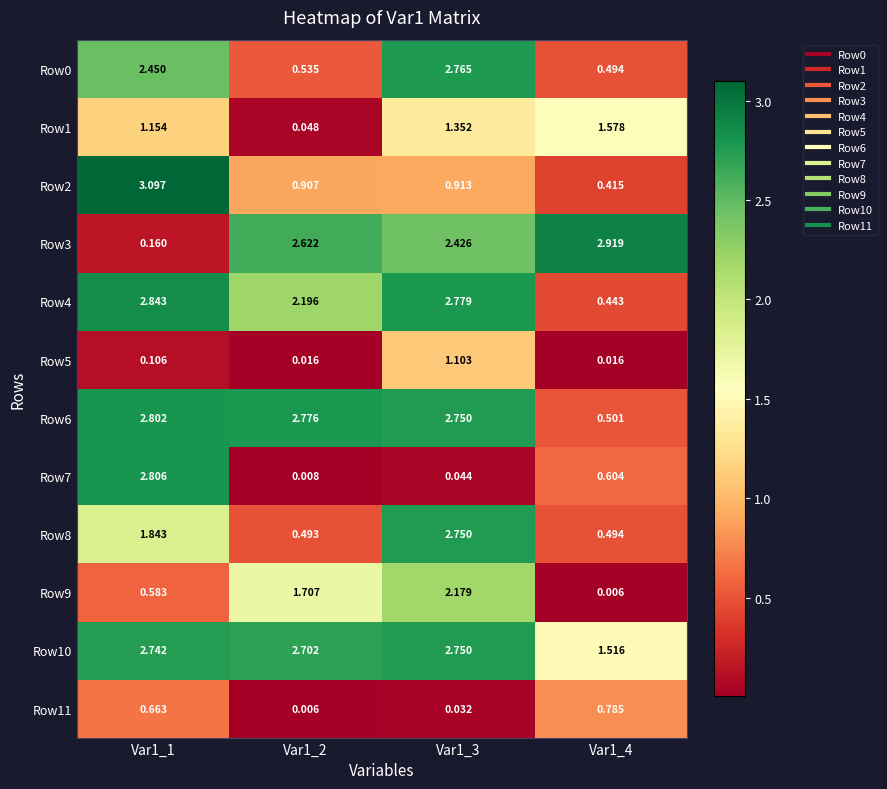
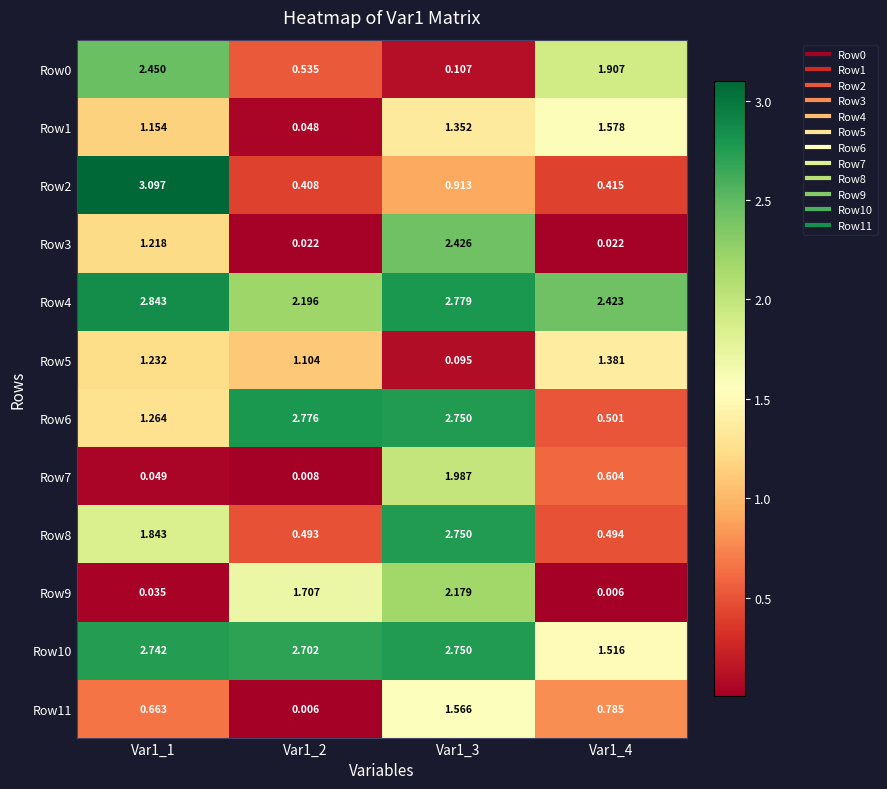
Row0, Var1_3: 2.765 -> 0.107
Row0, Var1_4: 0.494 -> 1.907
Row2, Var1_2: 0.907 -> 0.408
Row3, Var1_1: 0.160 -> 1.218
Row3, Var1_2: 2.622 -> 0.022
Row3, Var1_4: 2.919 -> 0.022
Row4, Var1_4: 0.443 -> 2.423
Row5, Var1_1: 0.106 -> 1.232
Row5, Var1_2: 0.016 -> 1.104
Row5, Var1_3: 1.103 -> 0.095
Row5, Var1_4: 0.016 -> 1.381
Row6, Var1_1: 2.802 -> 1.264
Row7, Var1_1: 2.806 -> 0.049
Row7, Var1_3: 0.044 -> 1.987
Row9, Var1_1: 0.583 -> 0.035
Row11, Var1_3: 0.032 -> 1.566
